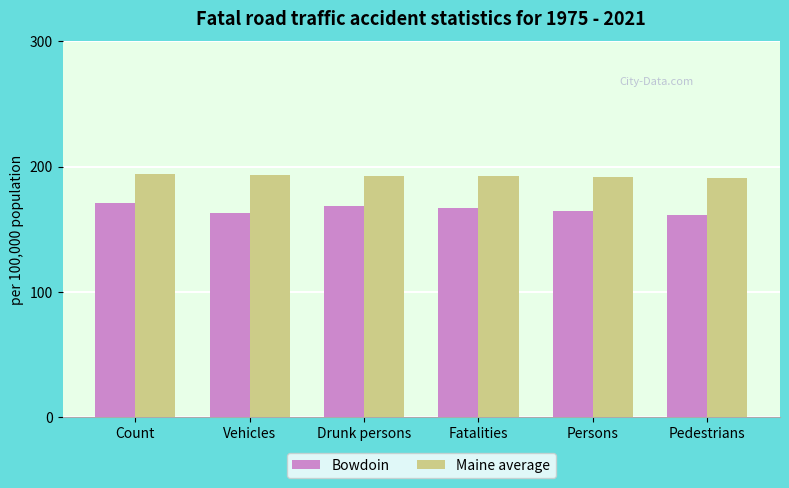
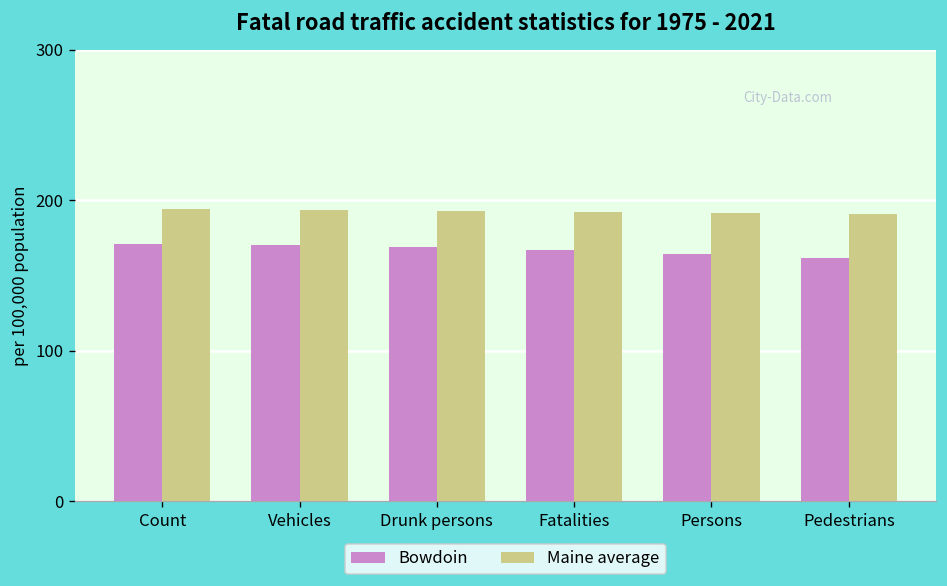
Bowdoin, Vehicles: 163 -> 170
